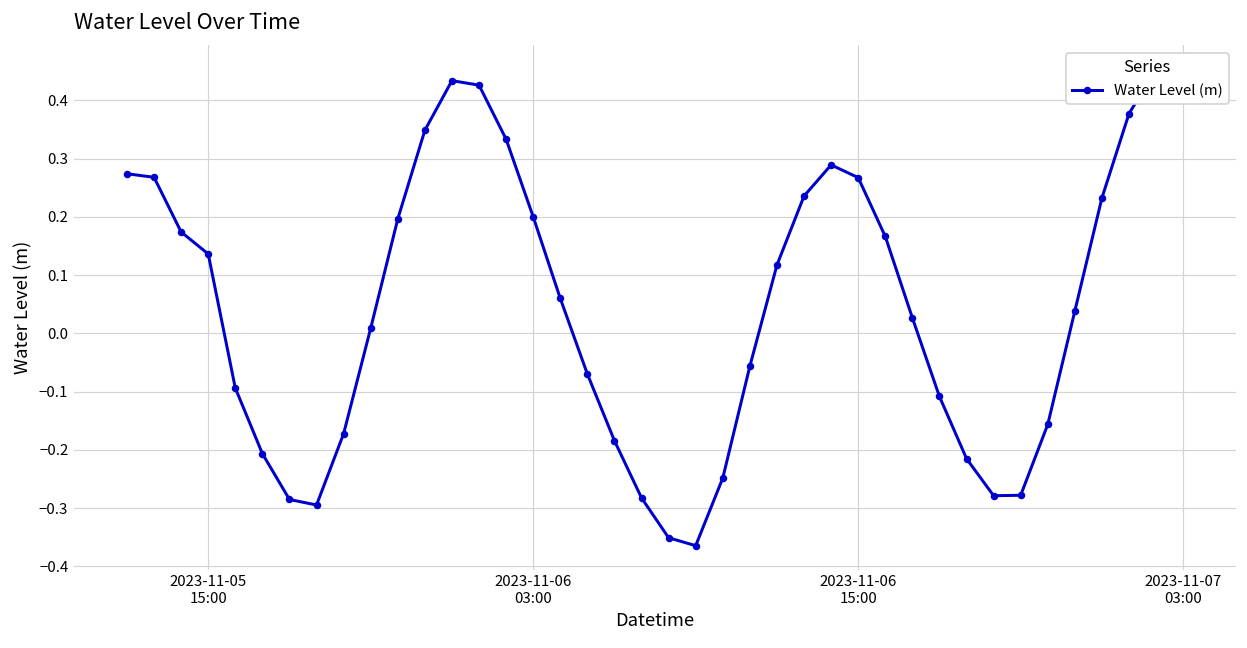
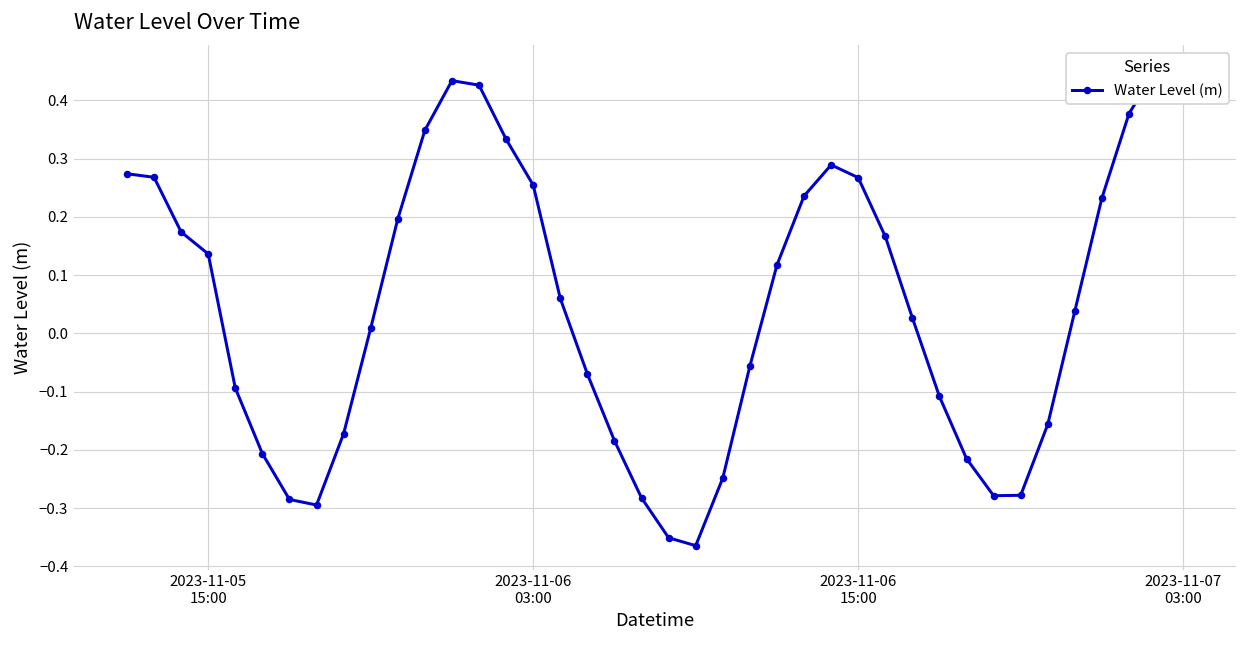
2023-11-06 03:00: 0.20 -> 0.25
